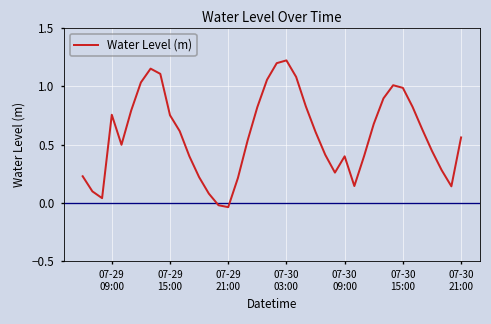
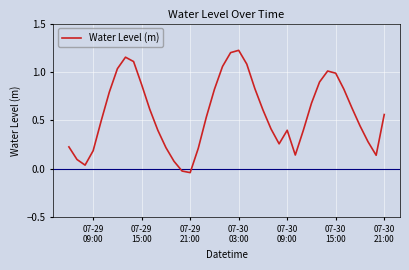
07-29 09:00: 0.8 -> 0.2
07-29 15:00: 0.8 -> 0.9
